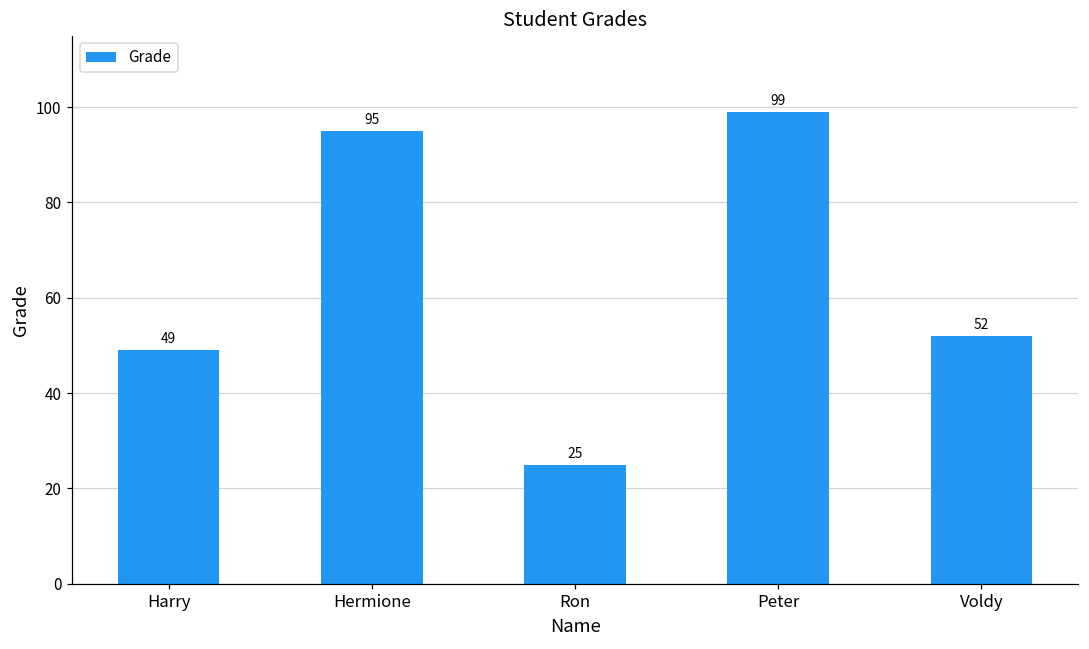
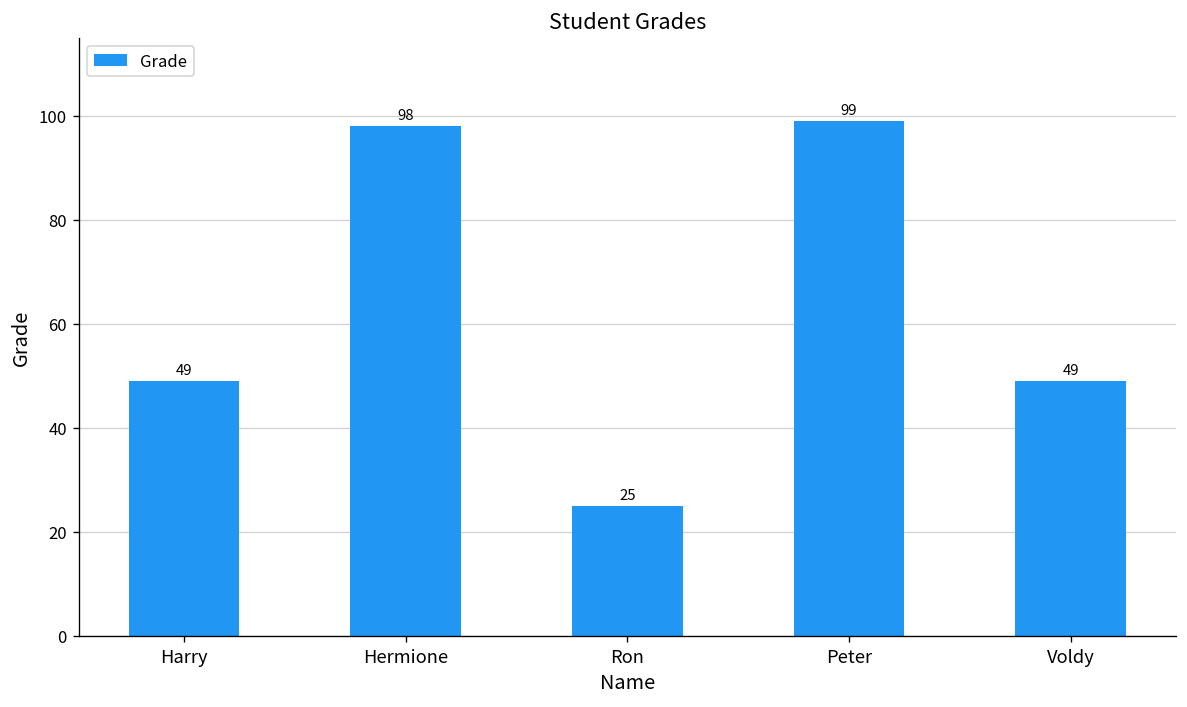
Hermione: 95 -> 98
Voldy: 52 -> 49
